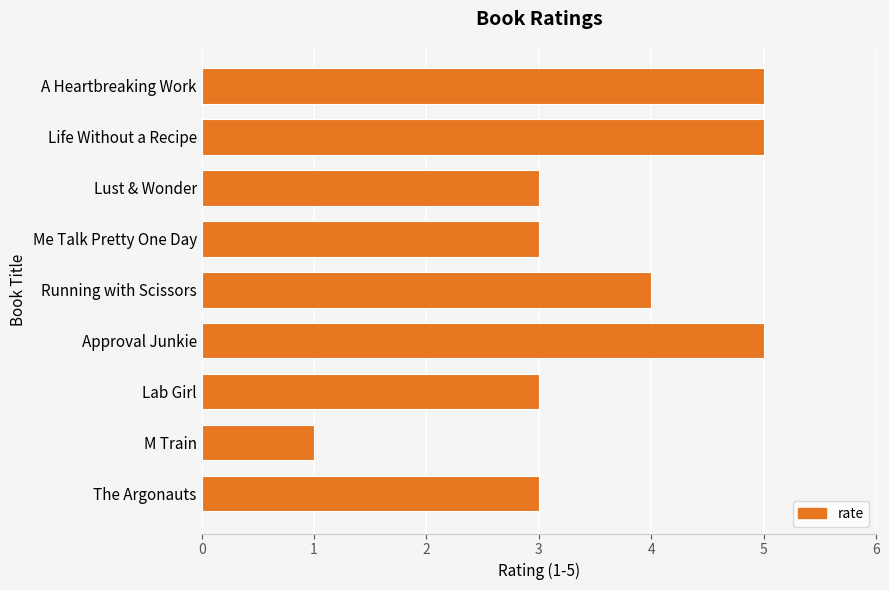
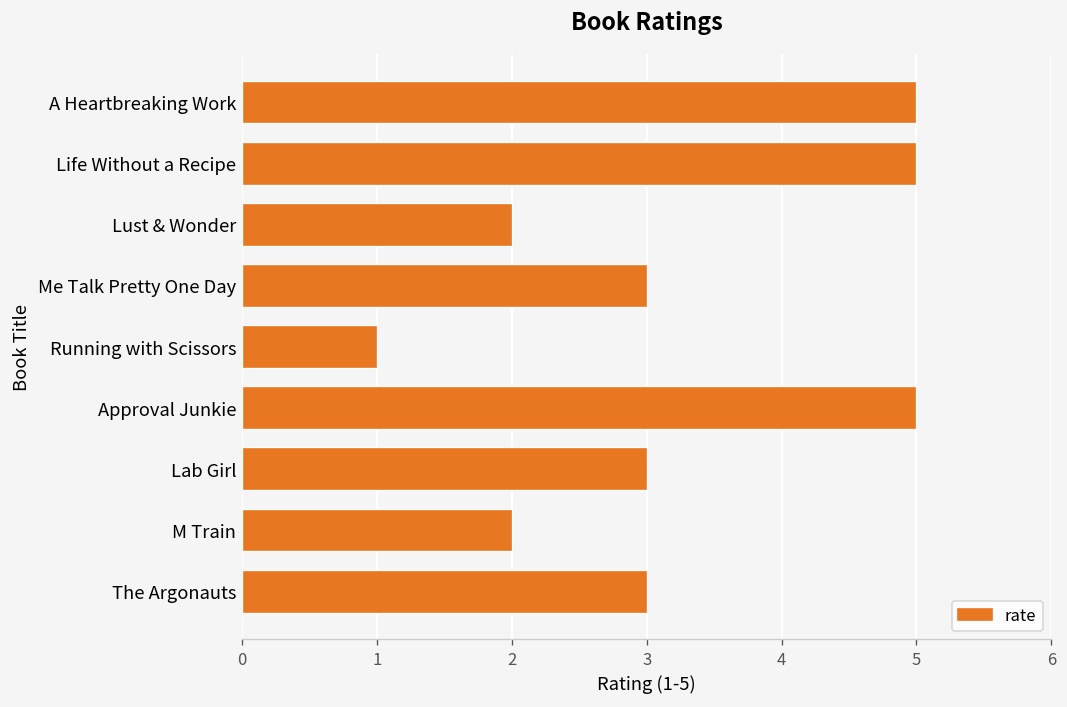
Lust & Wonder: 3 -> 2
Running with Scissors: 4 -> 1
M Train: 1 -> 2
